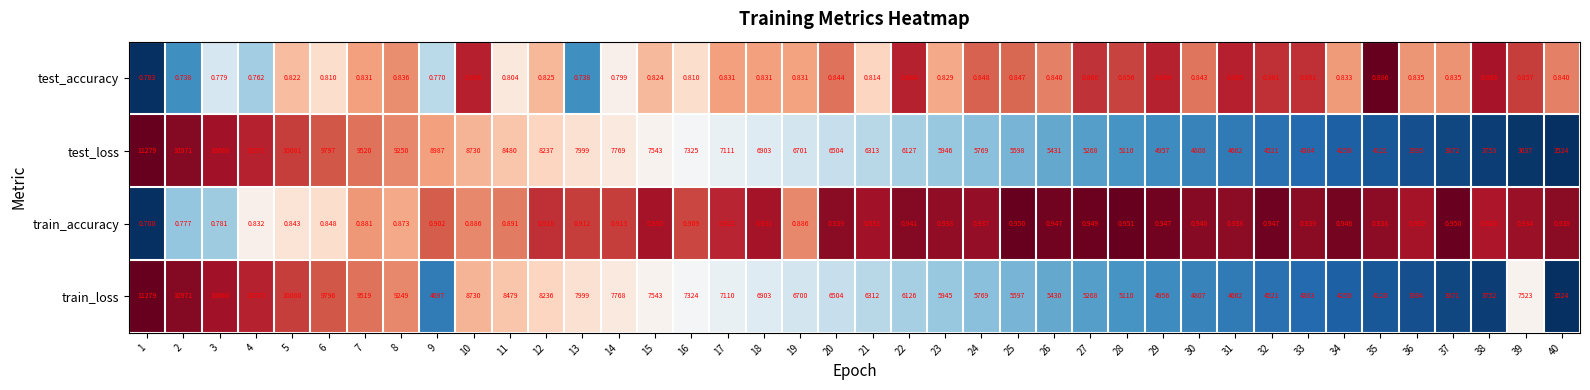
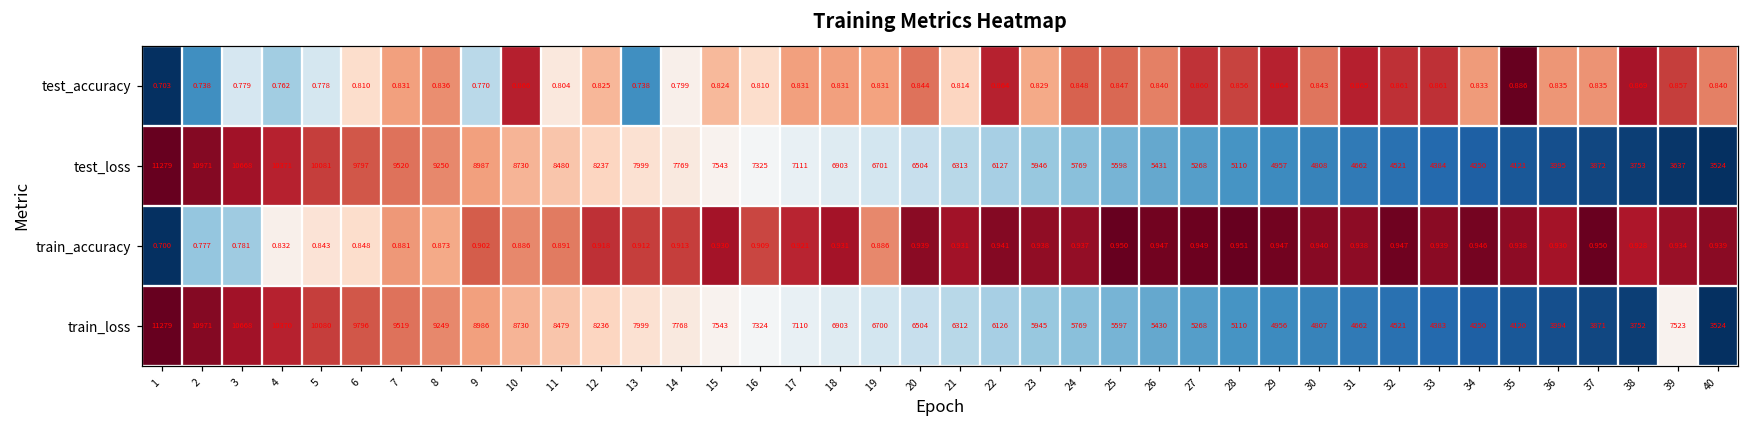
test_accuracy, 5: 0.822 -> 0.778
train_loss, 9: 4697 -> 8986
